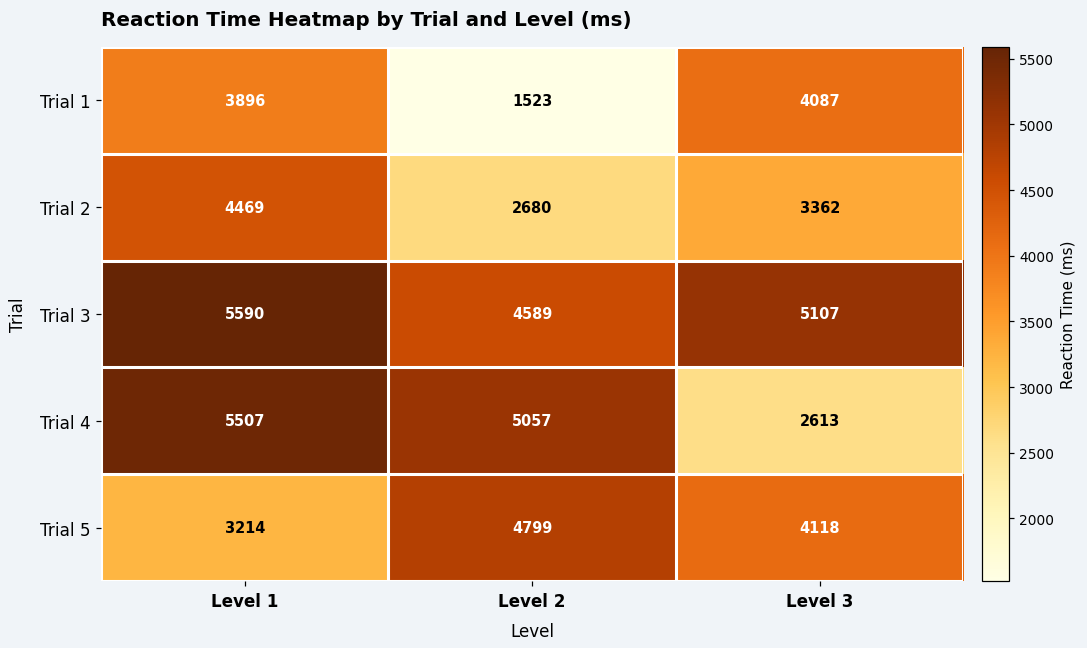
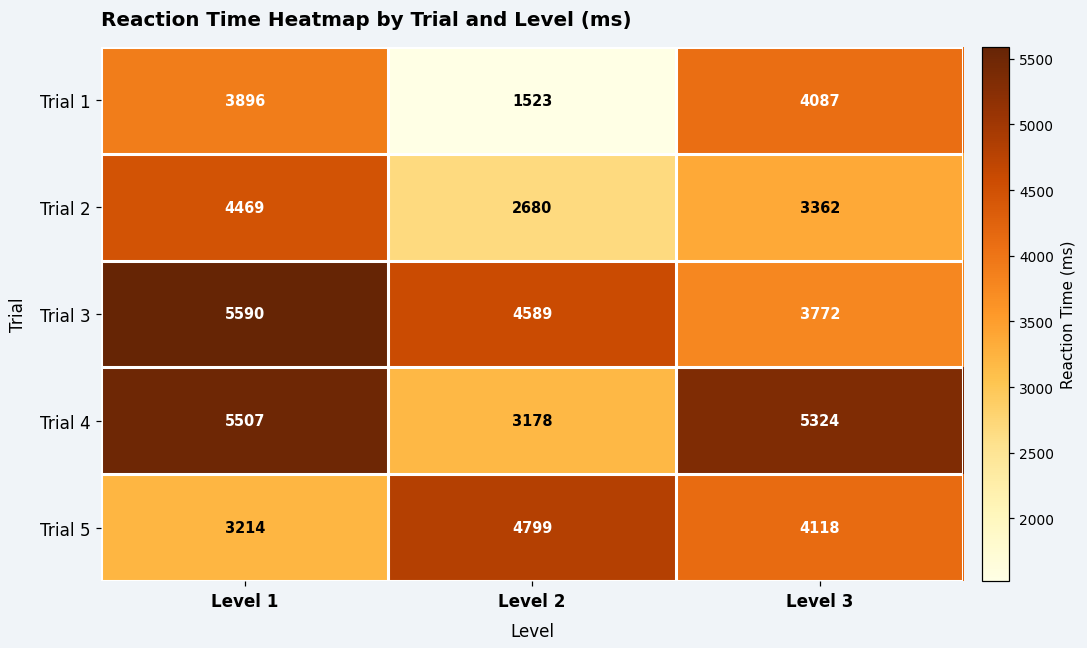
Trial 3, Level 3: 5107 -> 3772
Trial 4, Level 2: 5057 -> 3178
Trial 4, Level 3: 2613 -> 5324
